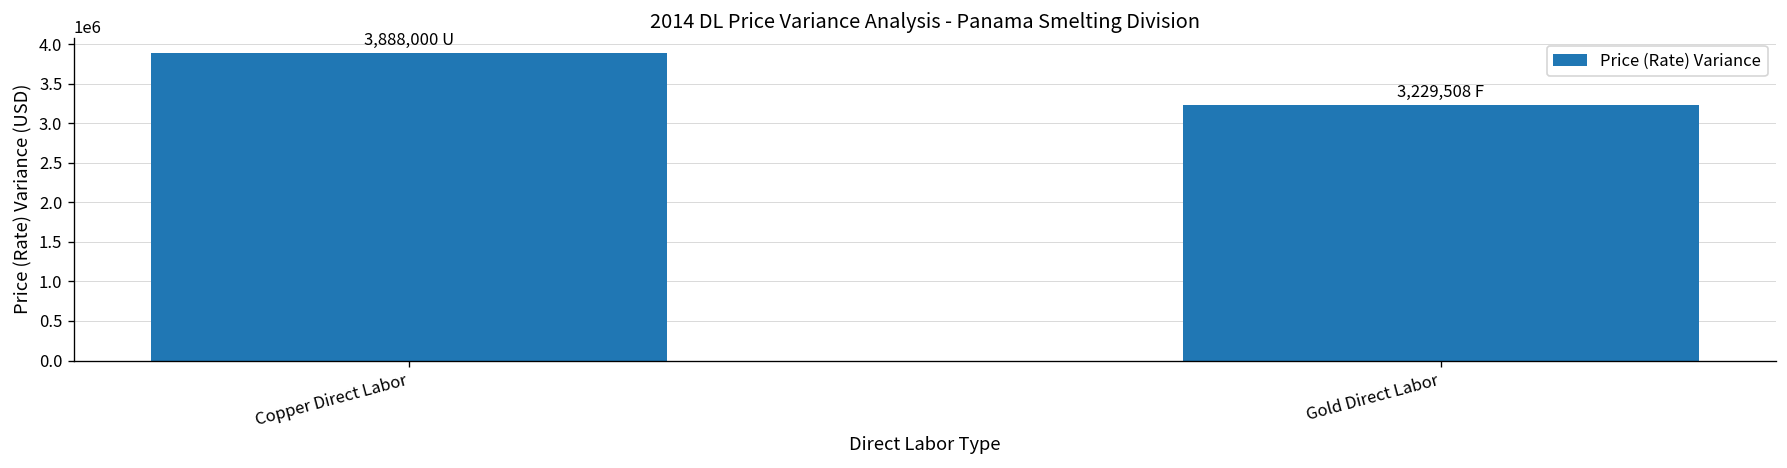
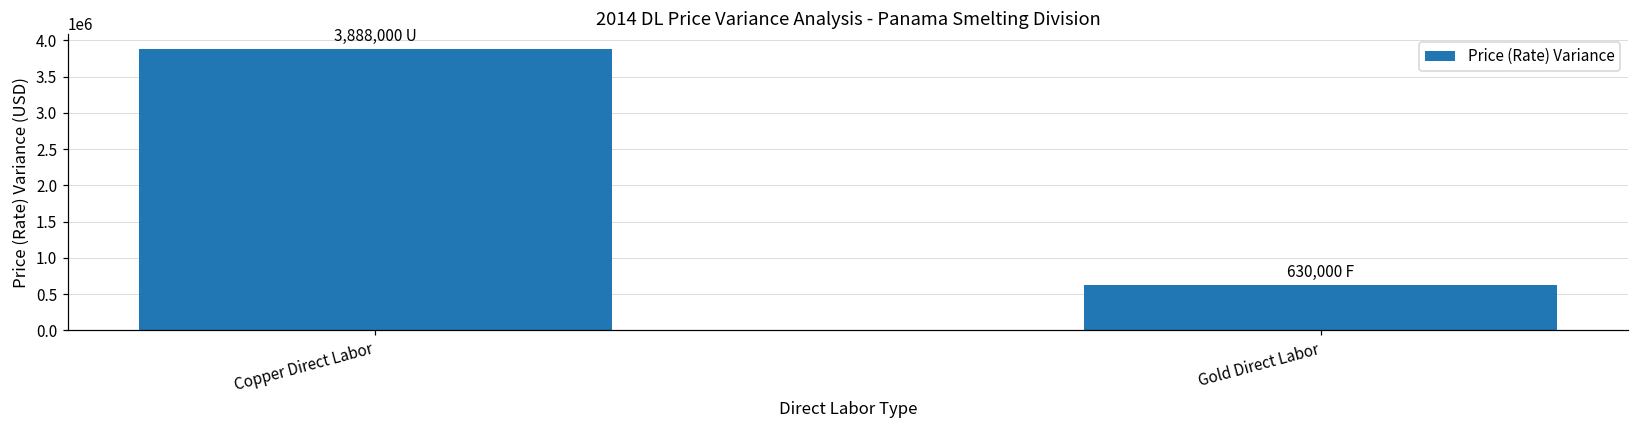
Gold Direct Labor: 3,229,508 -> 630,000
